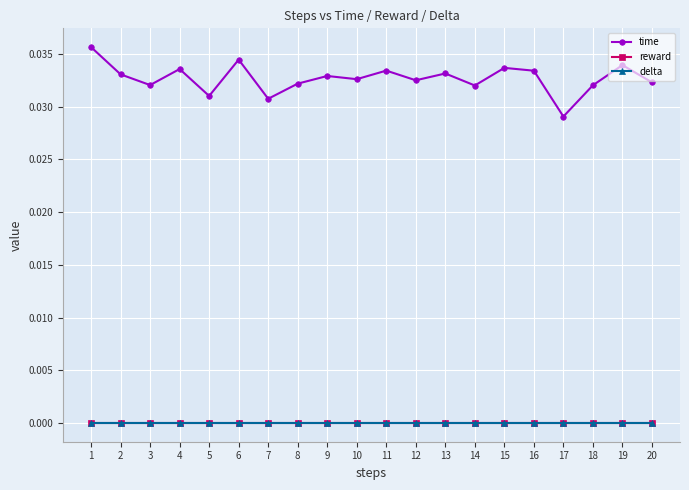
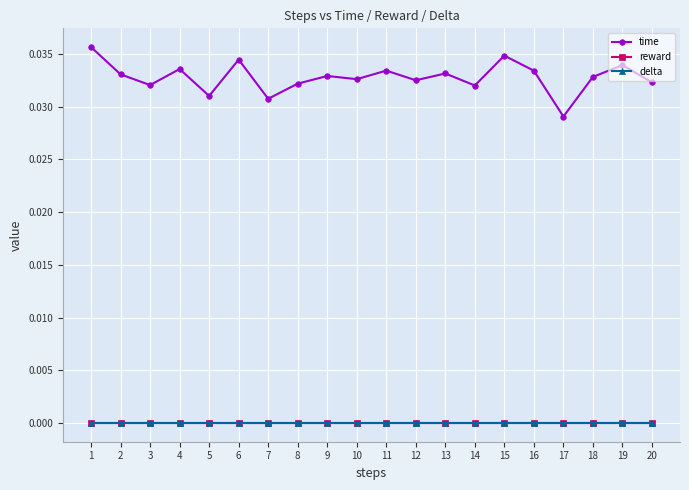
time, 15: 0.0337 -> 0.0349
time, 18: 0.0320 -> 0.0328
